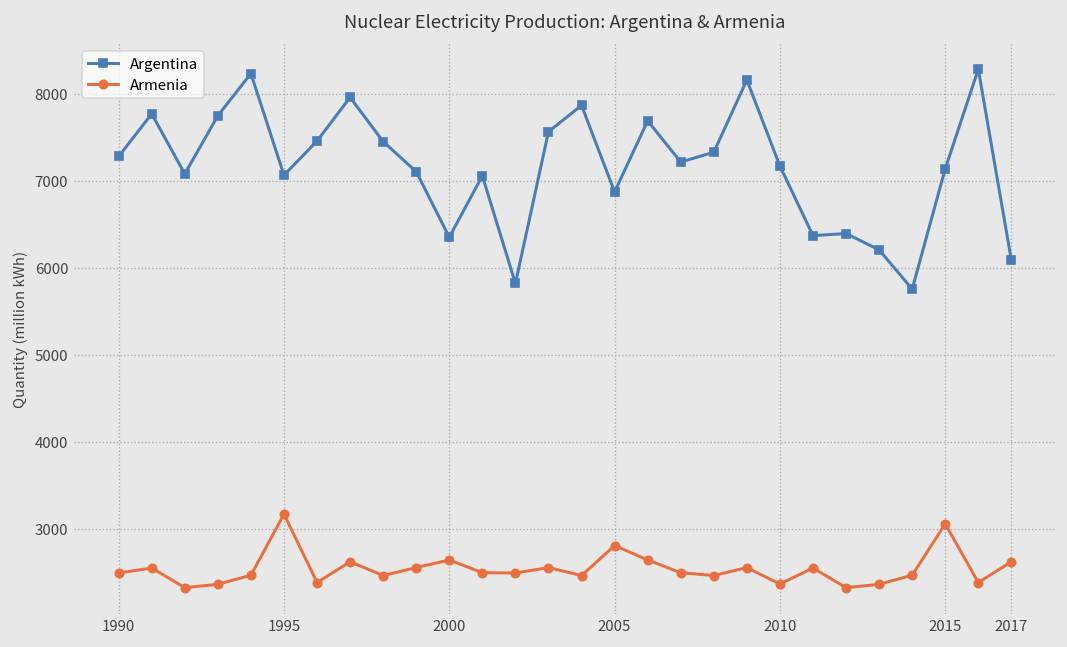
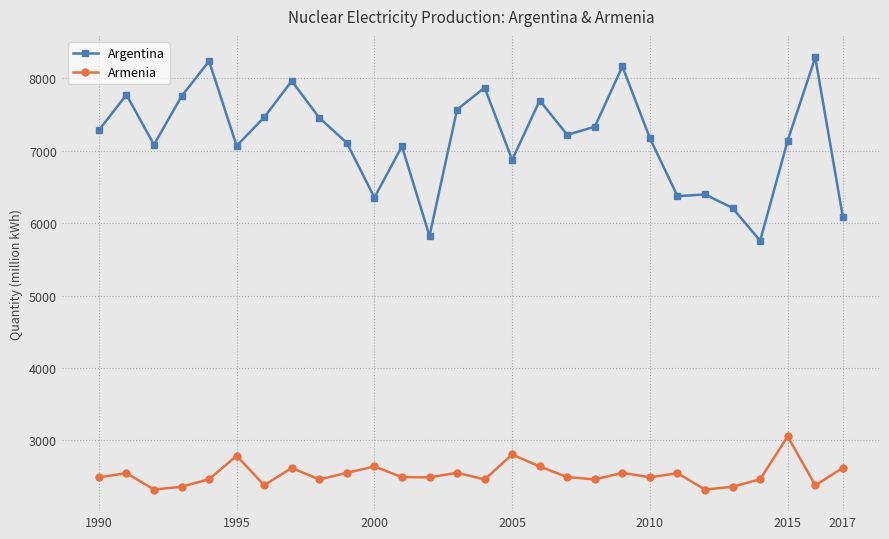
Armenia, 1995: 3200 -> 2800
Armenia, 2010: 2400 -> 2500
